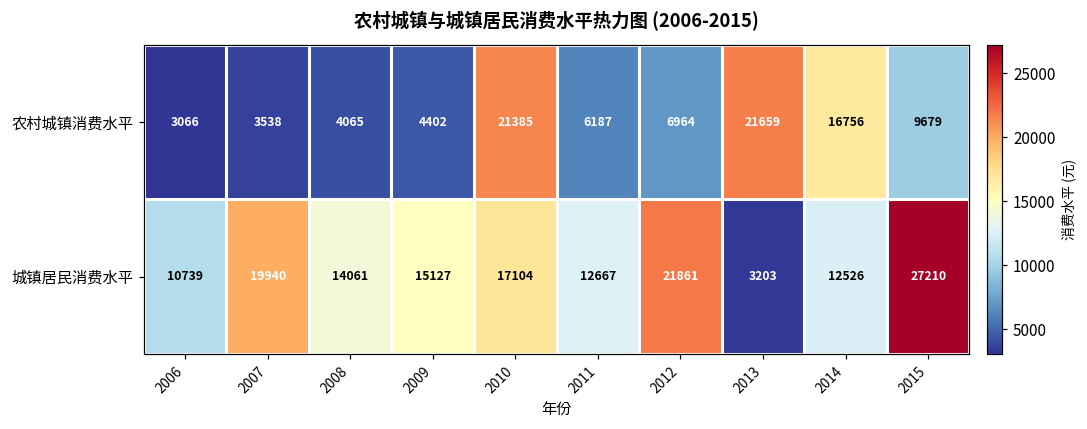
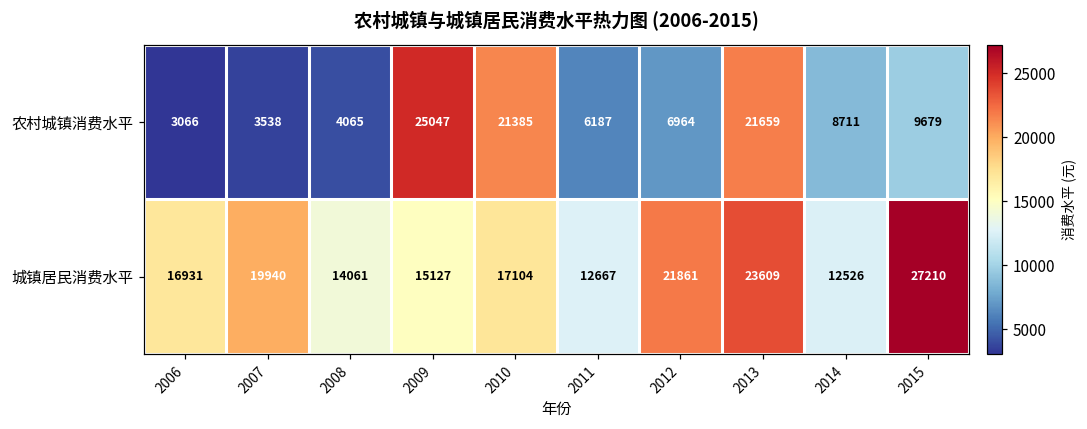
农村城镇消费水平, 2009: 4402 -> 25047
农村城镇消费水平, 2014: 16756 -> 8711
城镇居民消费水平, 2006: 10739 -> 16931
城镇居民消费水平, 2013: 3203 -> 23609
